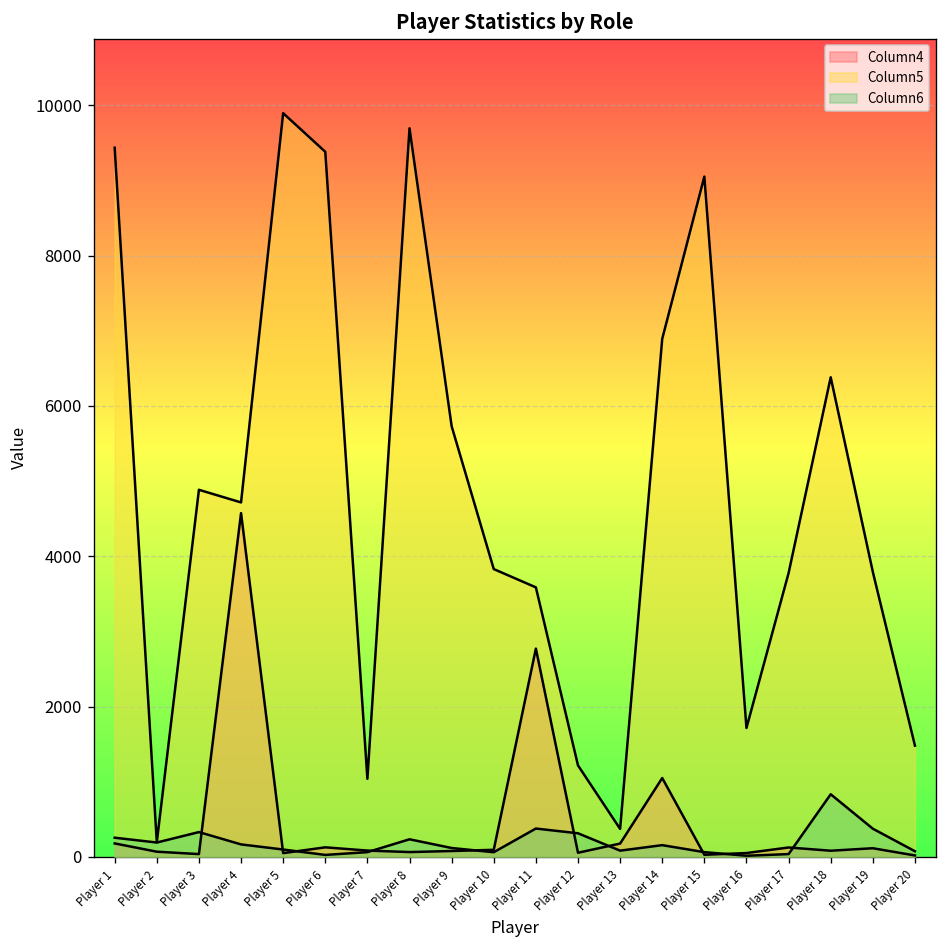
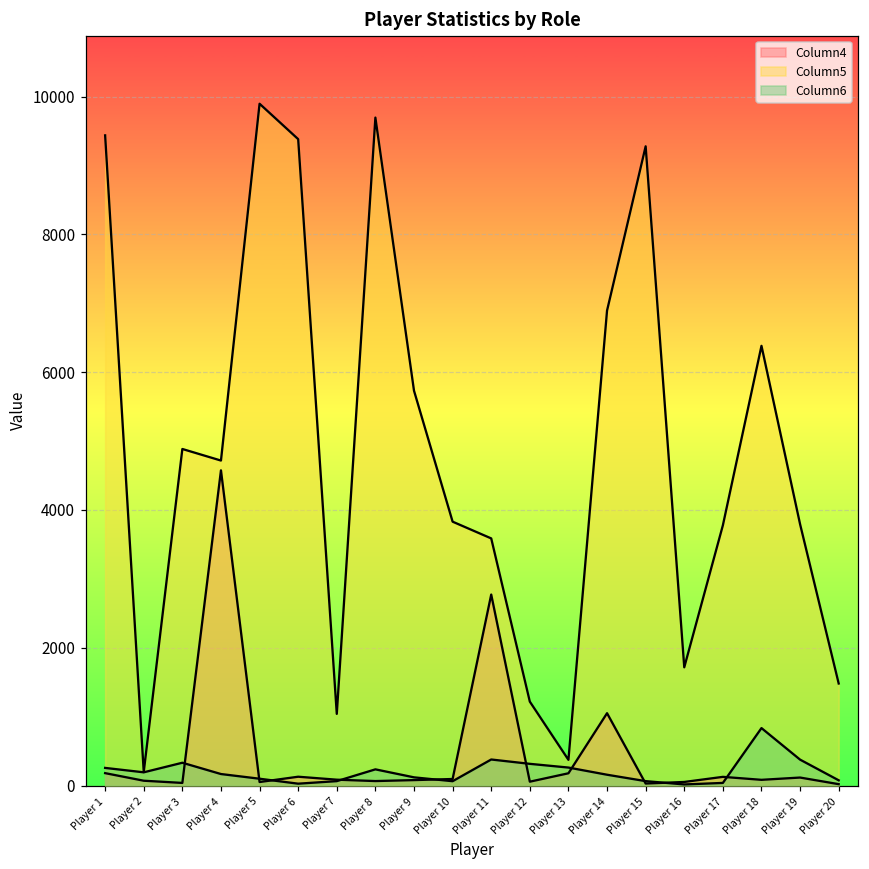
Column6, Player 13: 100 -> 300
Column5, Player 15: 9100 -> 9300
